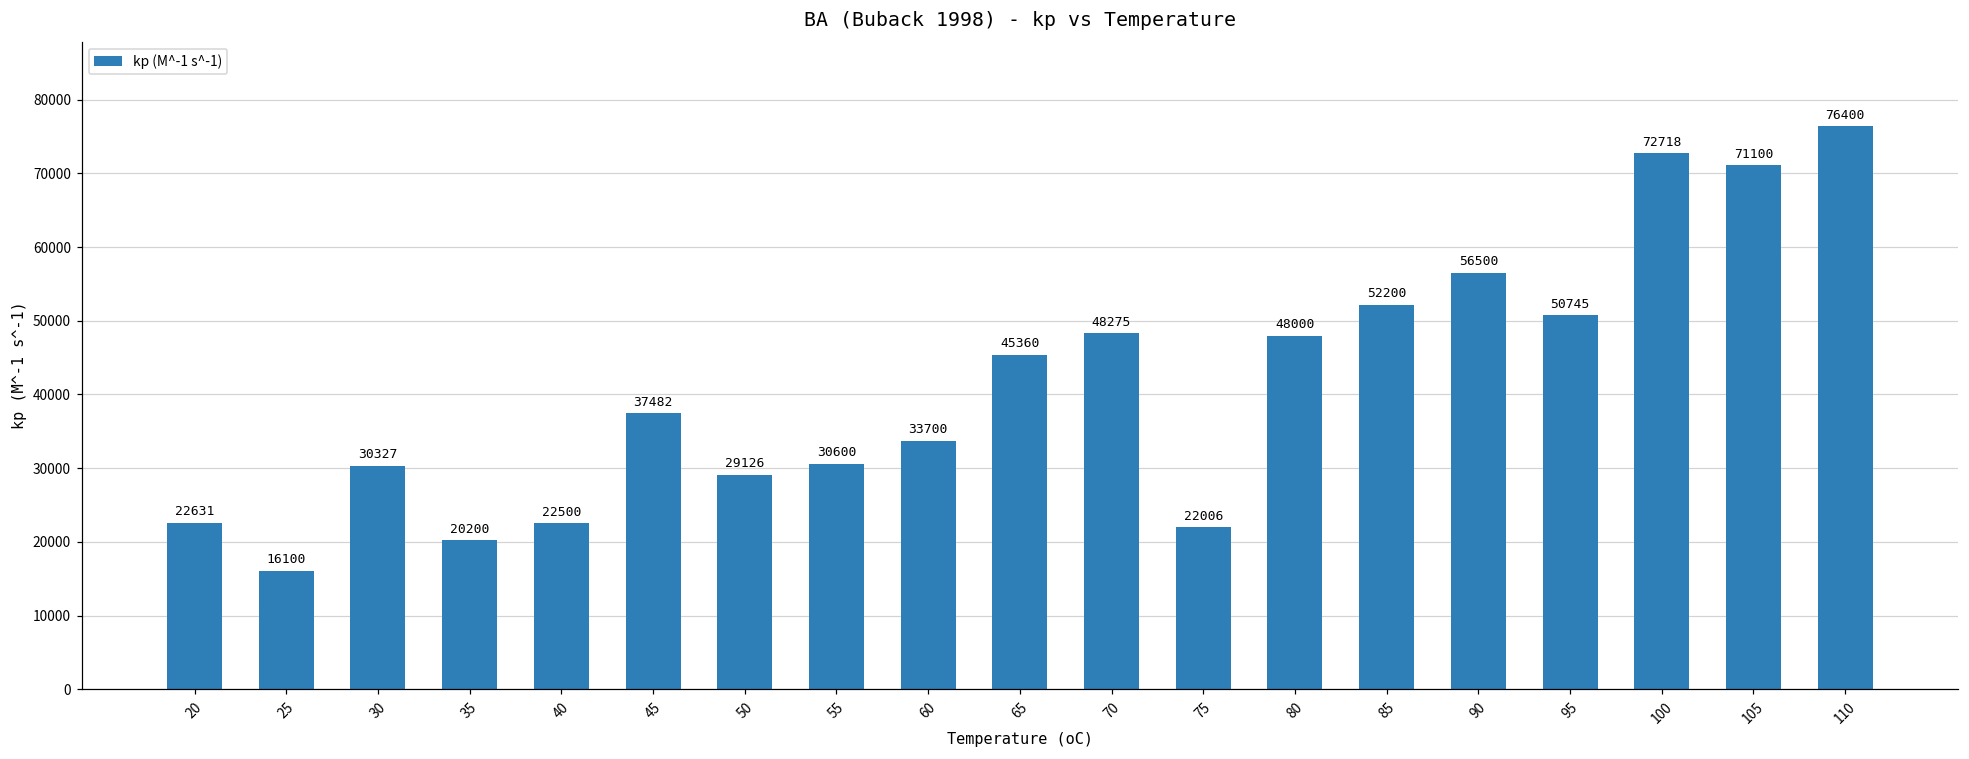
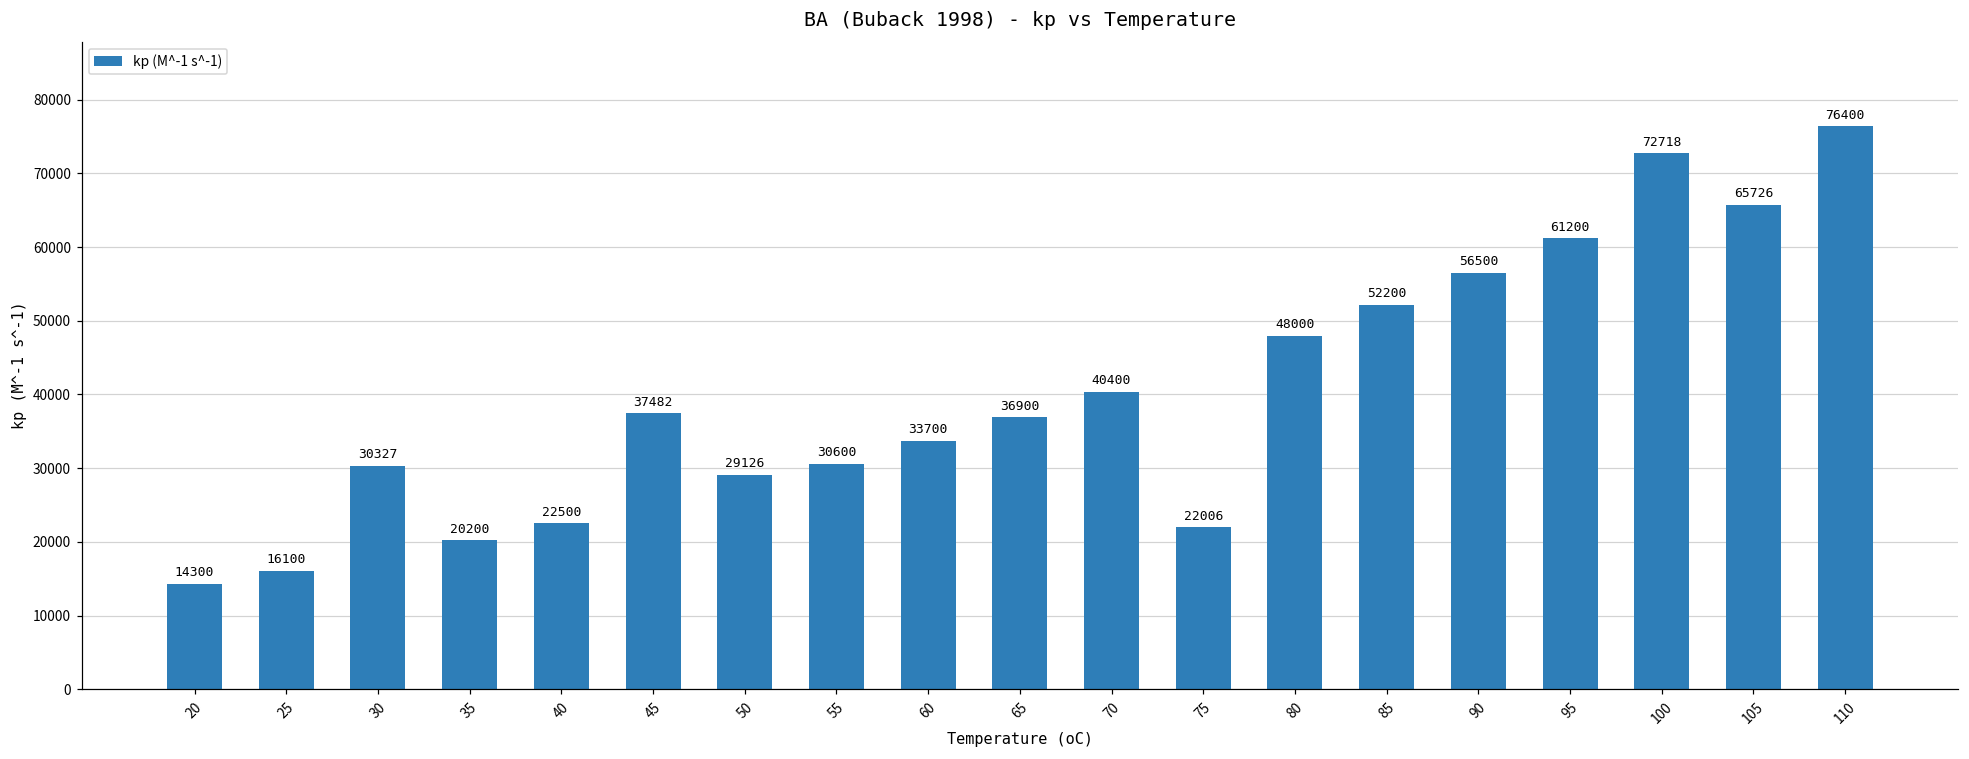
20: 22631 -> 14300
65: 45360 -> 36900
70: 48275 -> 40400
95: 50745 -> 61200
105: 71100 -> 65726
